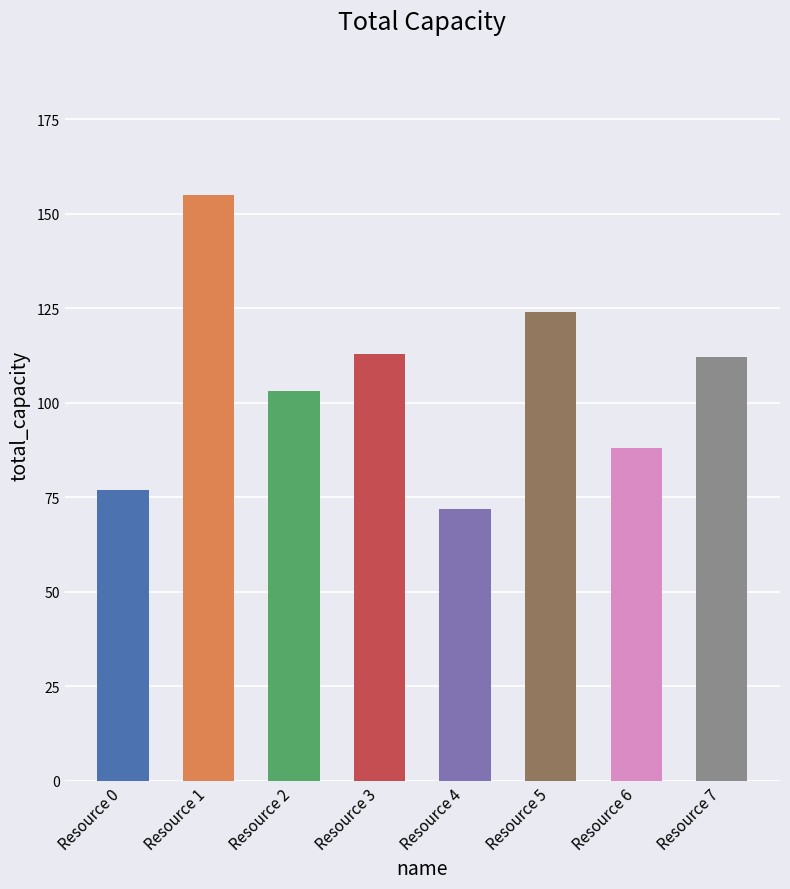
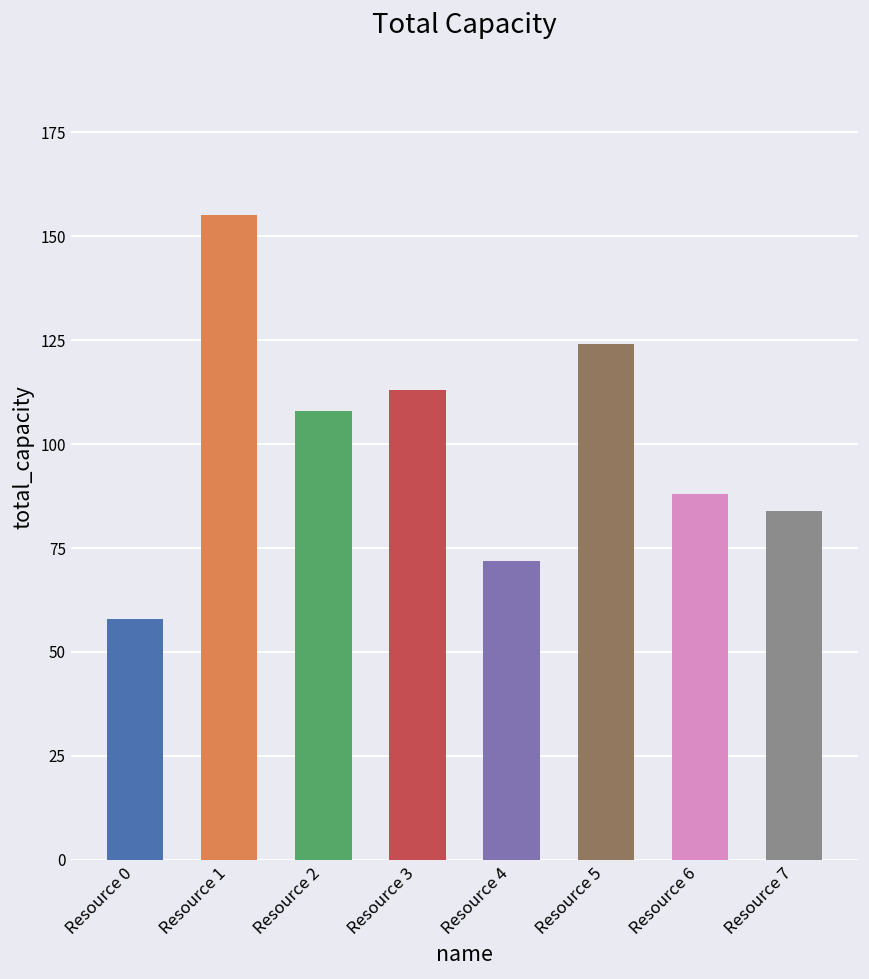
Resource 0: 77 -> 58
Resource 2: 103 -> 108
Resource 7: 112 -> 84
